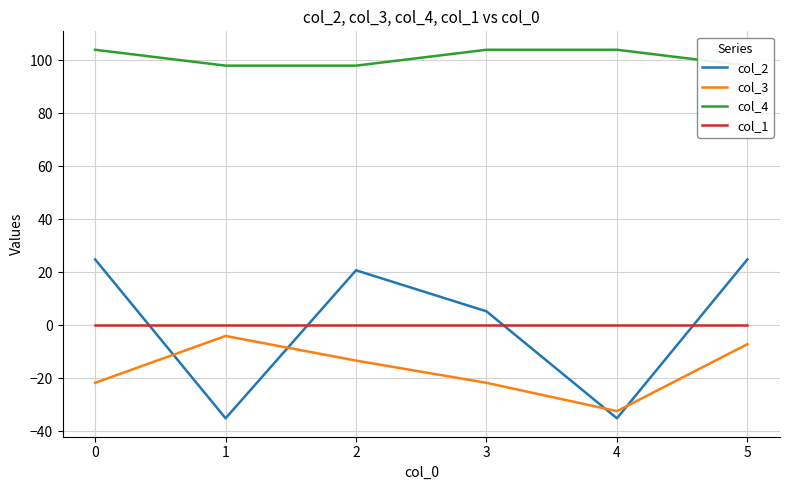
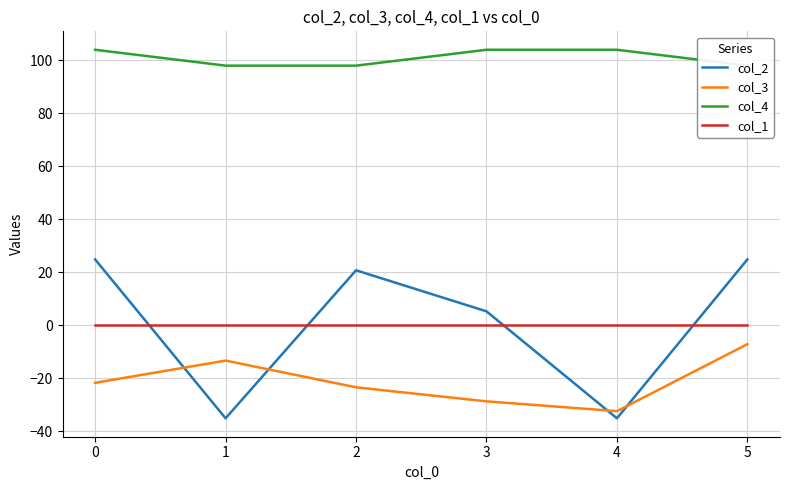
col_3, 1: -4 -> -13
col_3, 2: -13 -> -24
col_3, 3: -22 -> -29
